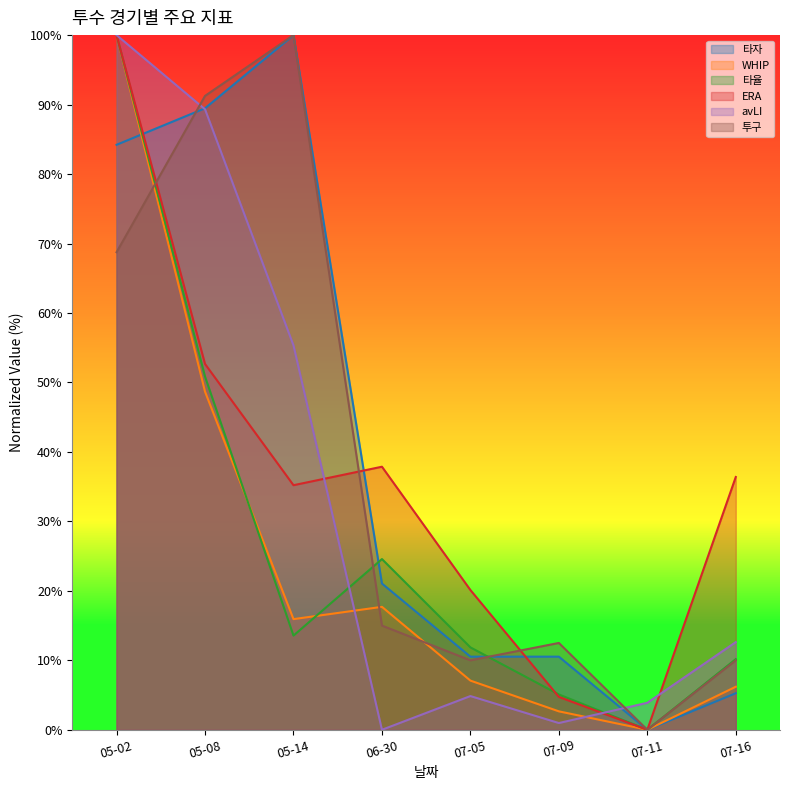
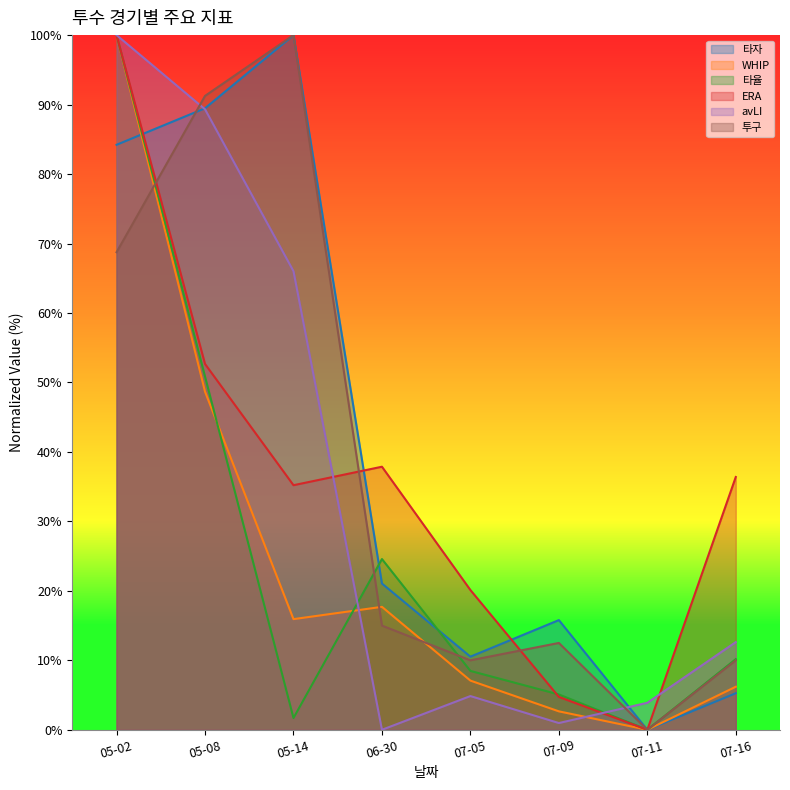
타율, 05-14: 14% -> 2%
avLI, 05-14: 55% -> 66%
타율, 07-05: 12% -> 8%
타자, 07-09: 11% -> 16%
